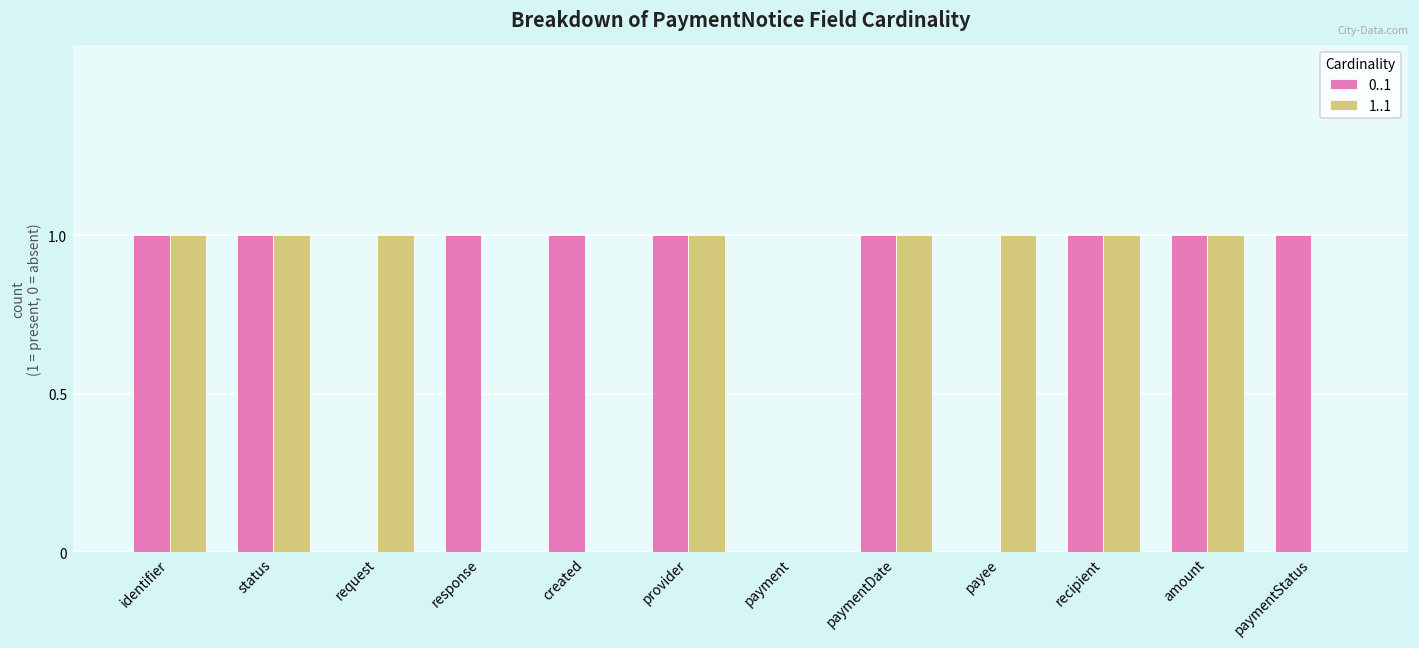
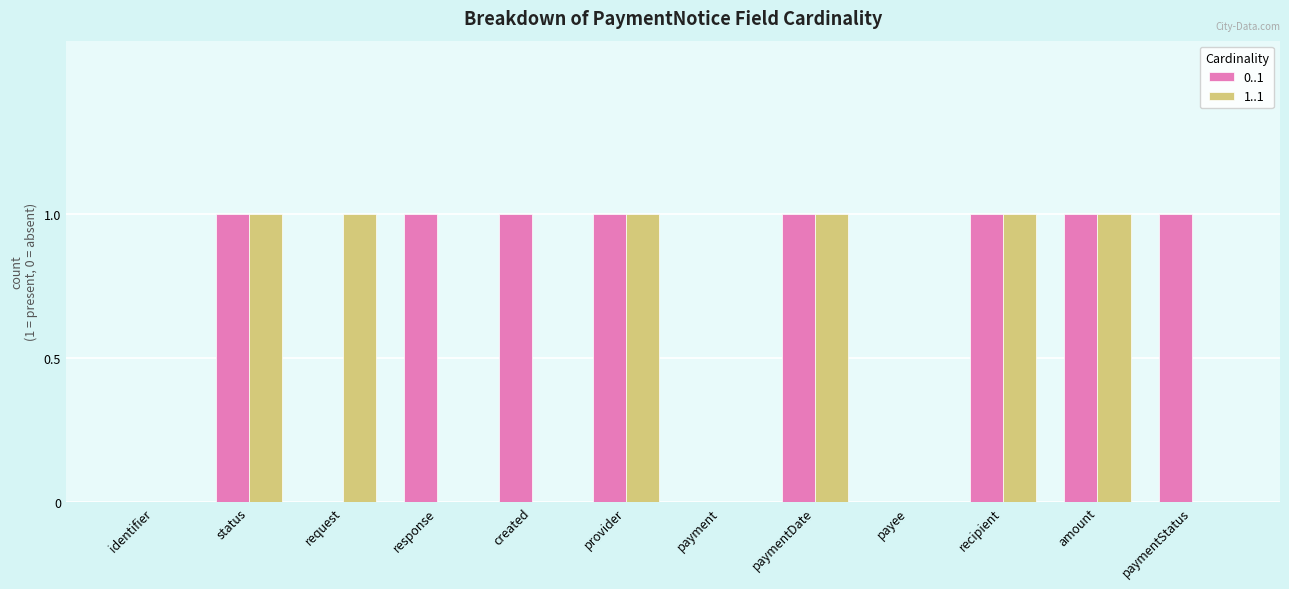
0..1, identifier: 1 -> 0
1..1, identifier: 1 -> 0
1..1, payee: 1 -> 0
